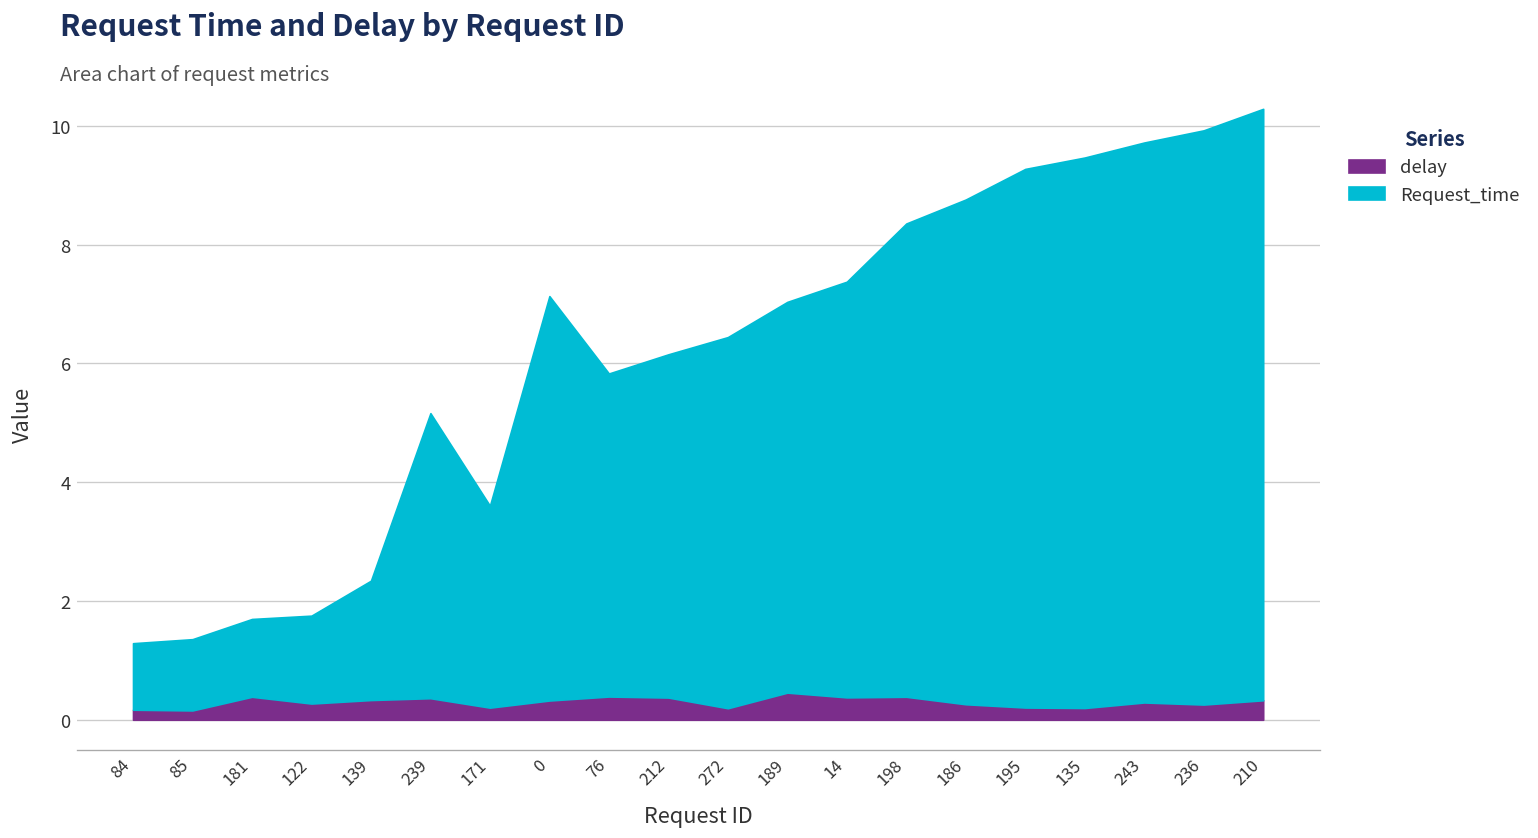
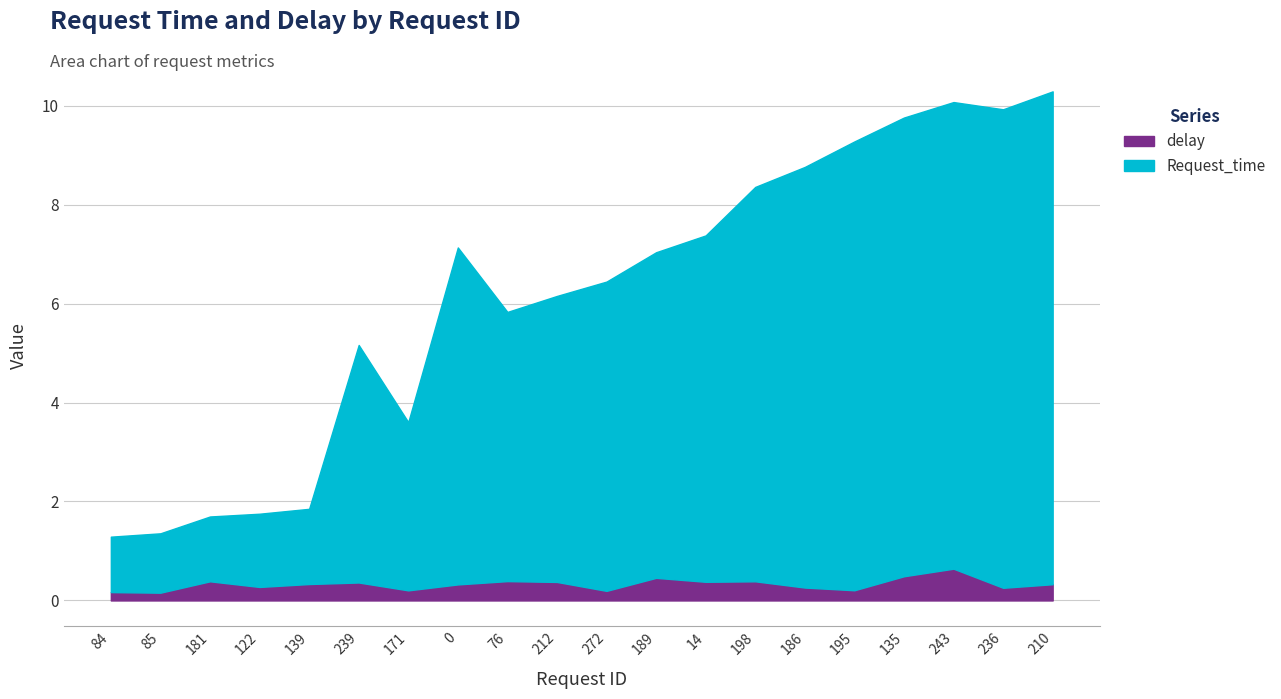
Request_time, 139: 2.0 -> 1.5
delay, 135: 0.2 -> 0.5
delay, 243: 0.3 -> 0.6
